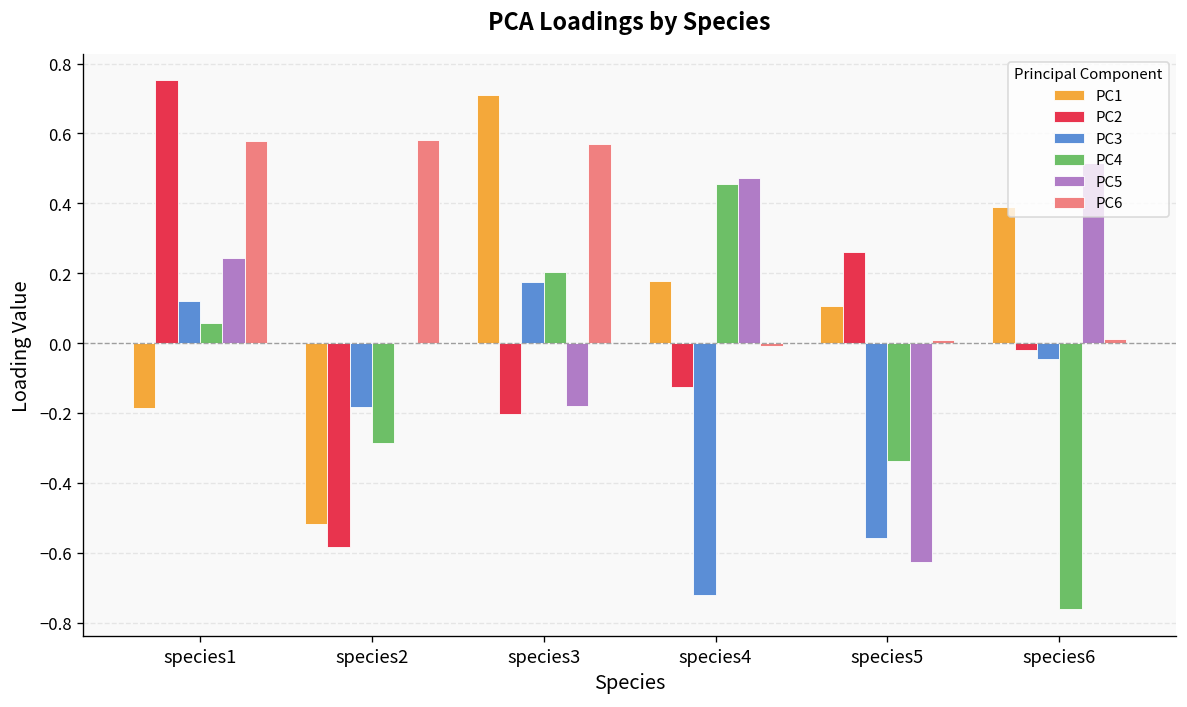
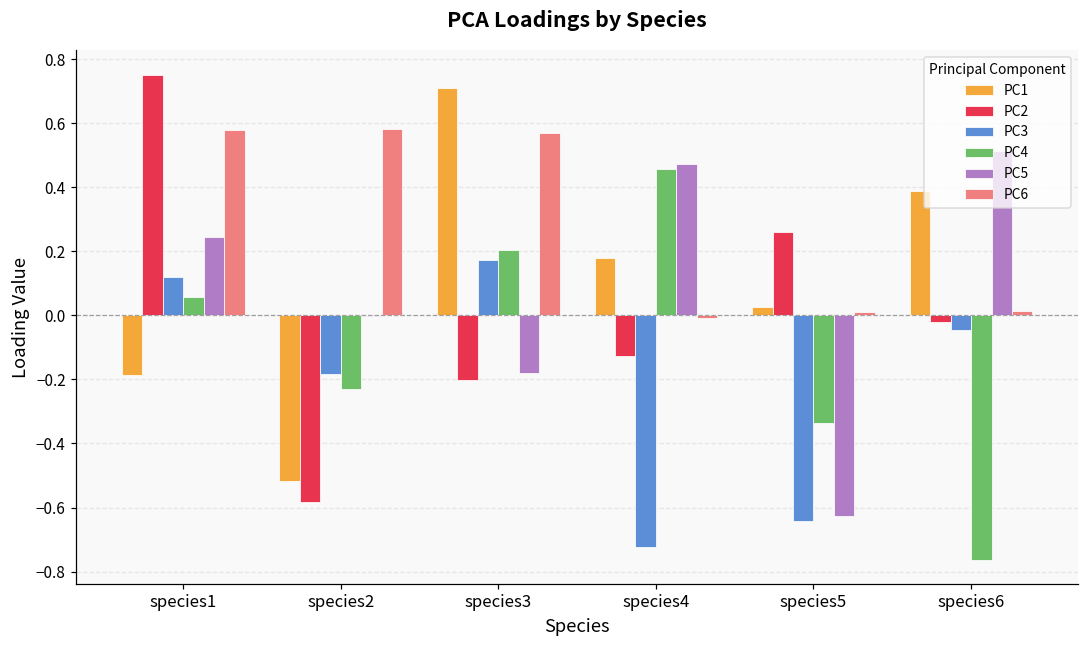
PC4, species2: -0.28 -> -0.23
PC1, species5: 0.11 -> 0.03
PC3, species5: -0.56 -> -0.64
